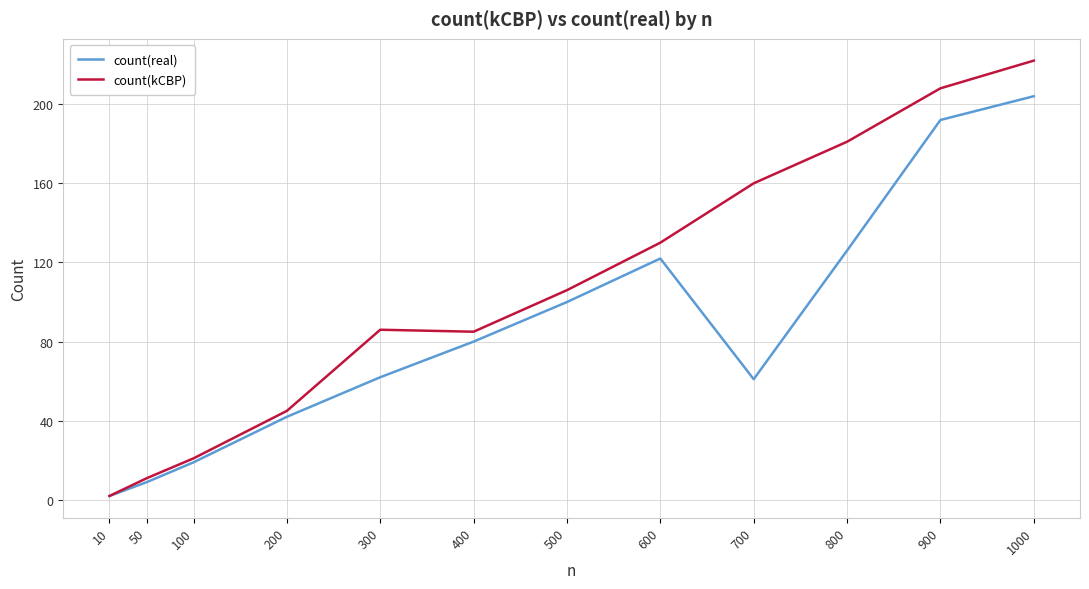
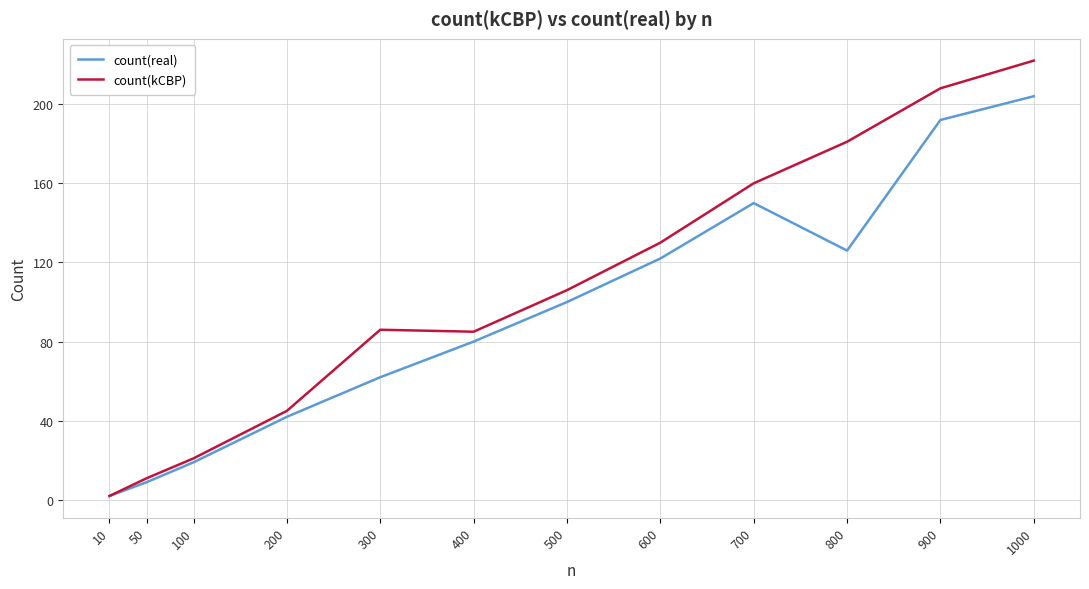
count(real), 700: 61 -> 150
